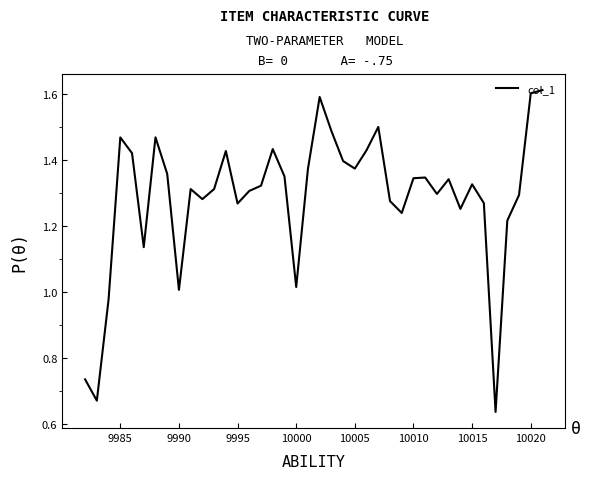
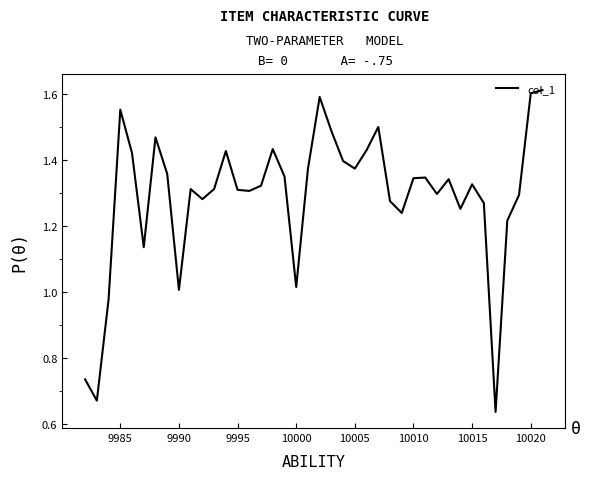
9985: 1.47 -> 1.55
9995: 1.27 -> 1.31
